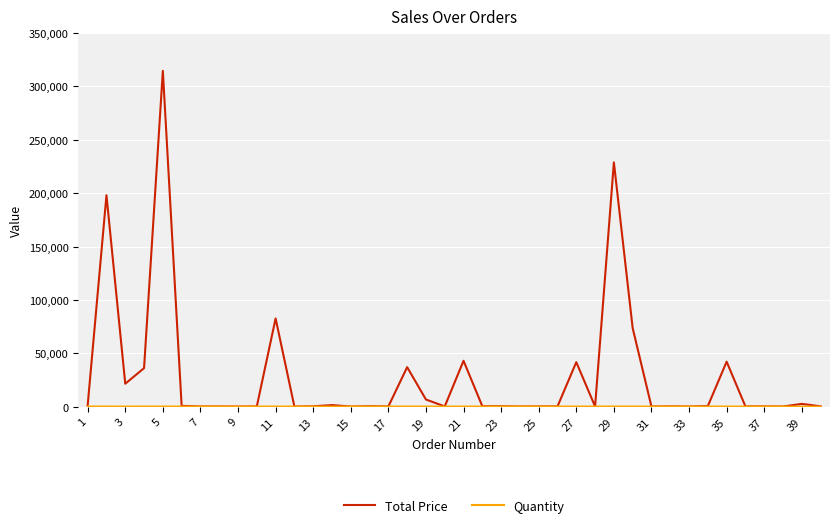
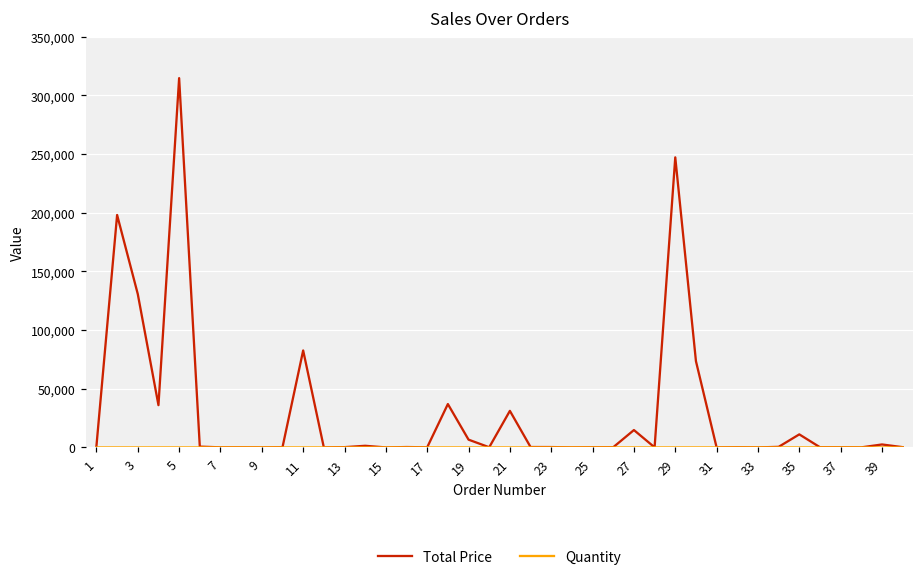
Total Price, 3: 21,000 -> 131,000
Total Price, 21: 43,000 -> 31,000
Total Price, 27: 42,000 -> 15,000
Total Price, 29: 229,000 -> 247,000
Total Price, 35: 42,000 -> 11,000
